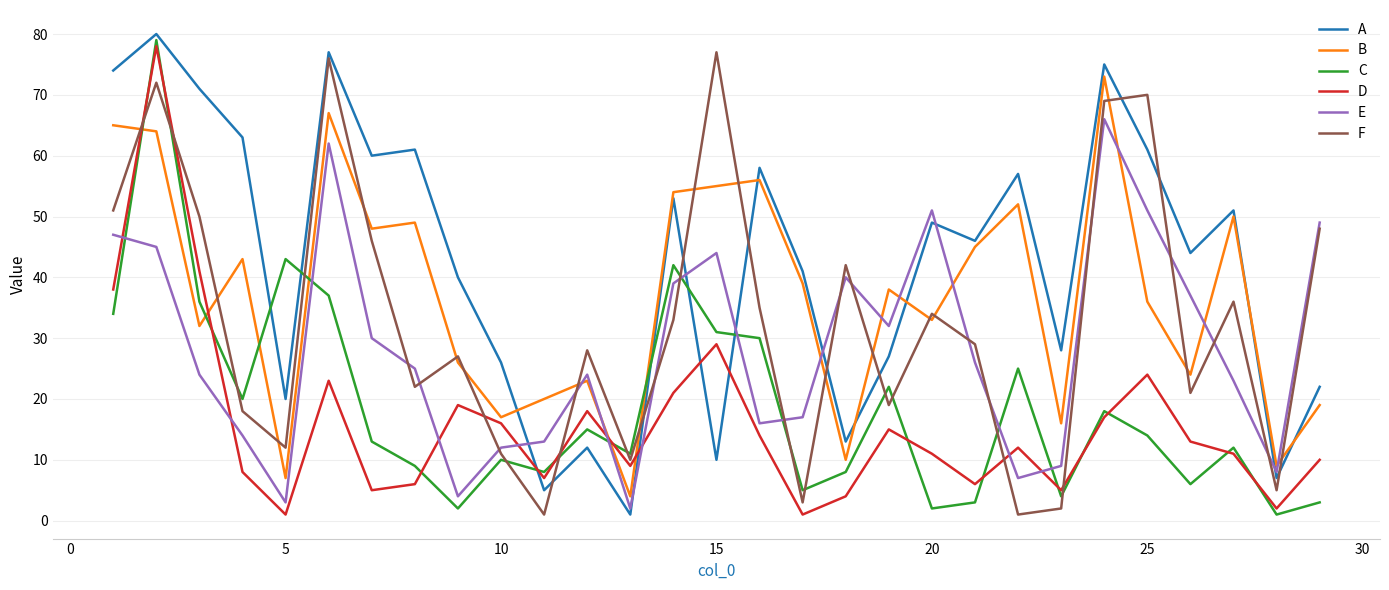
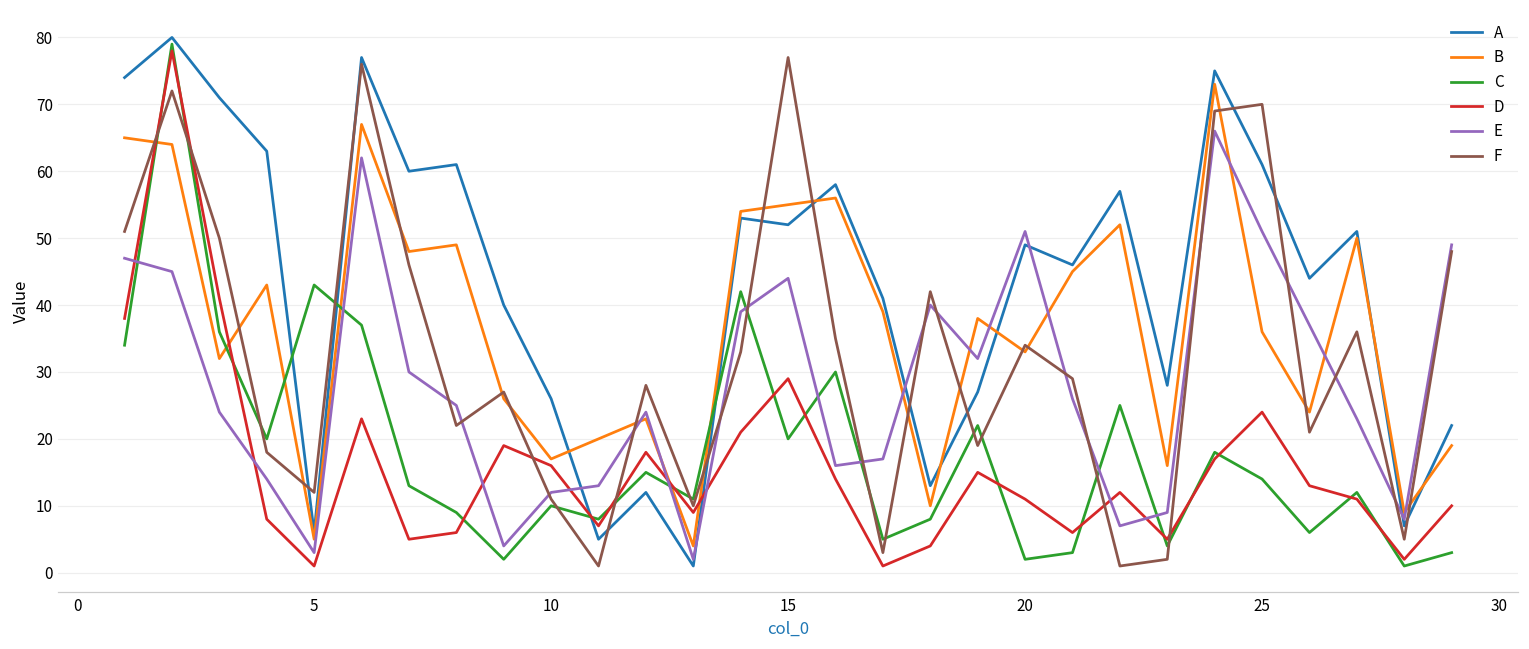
A, 5: 20 -> 6
B, 5: 7 -> 5
A, 15: 10 -> 52
C, 15: 31 -> 20
